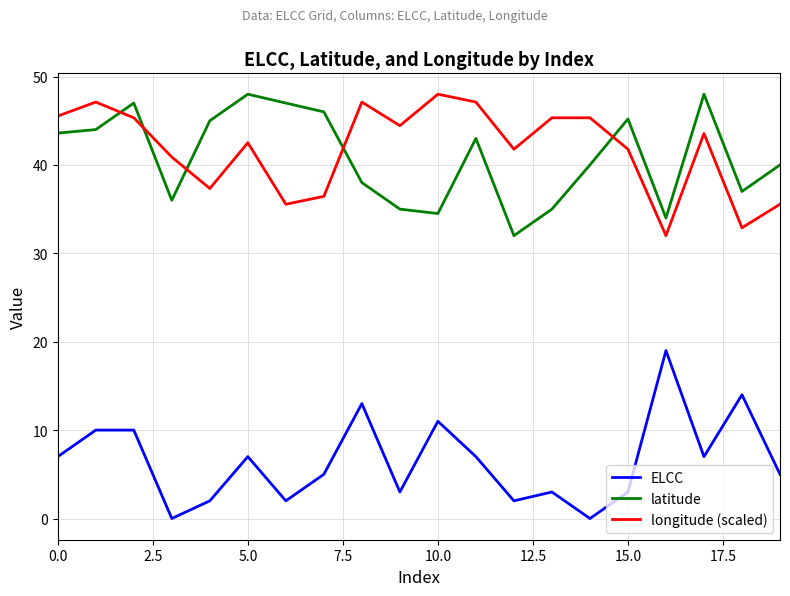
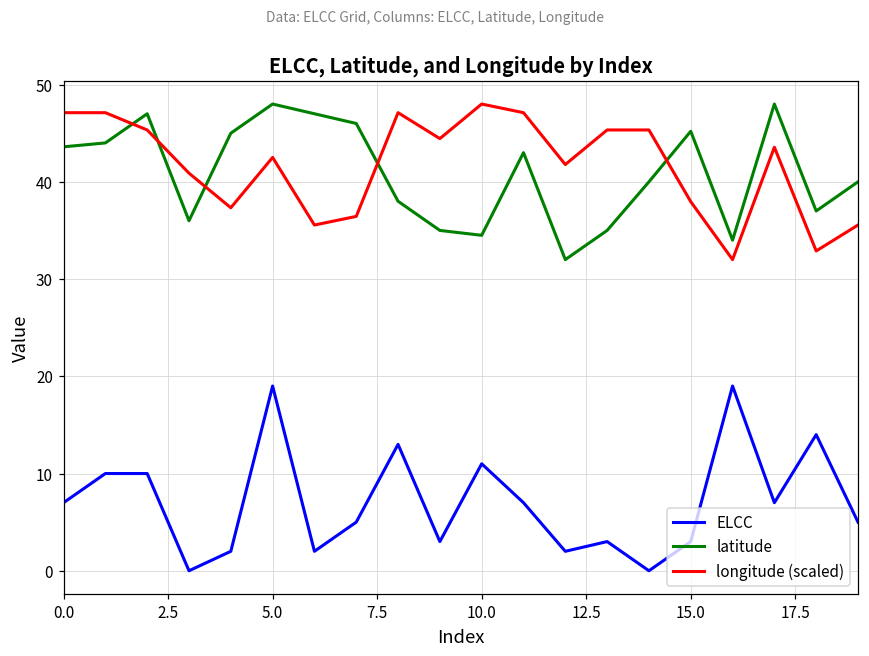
longitude (scaled), 0.0: 46 -> 47
ELCC, 5.0: 7 -> 19
longitude (scaled), 15.0: 42 -> 38
